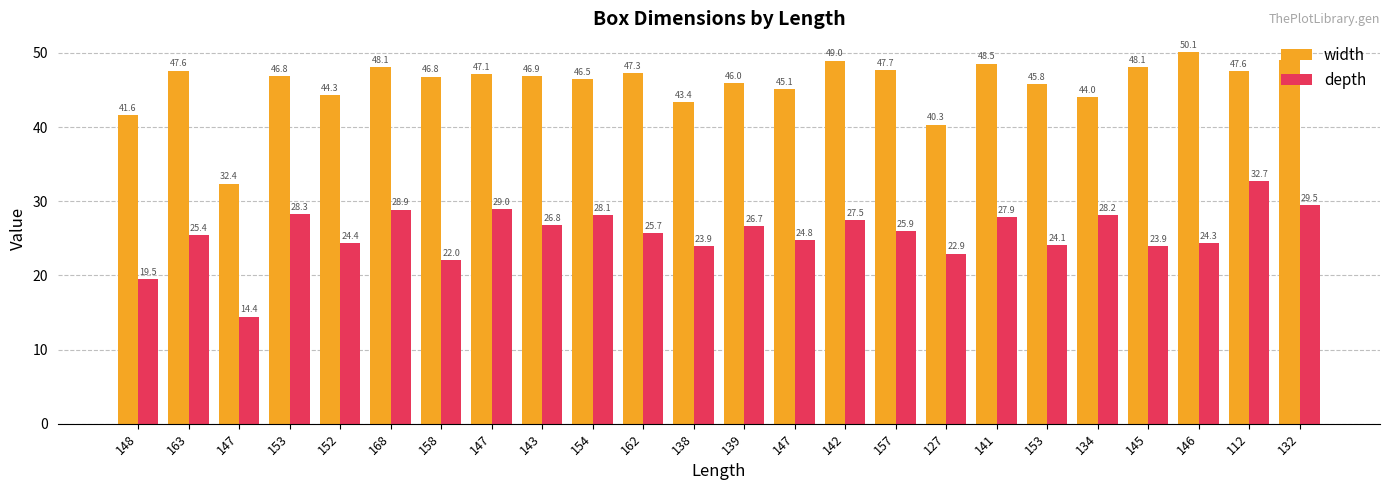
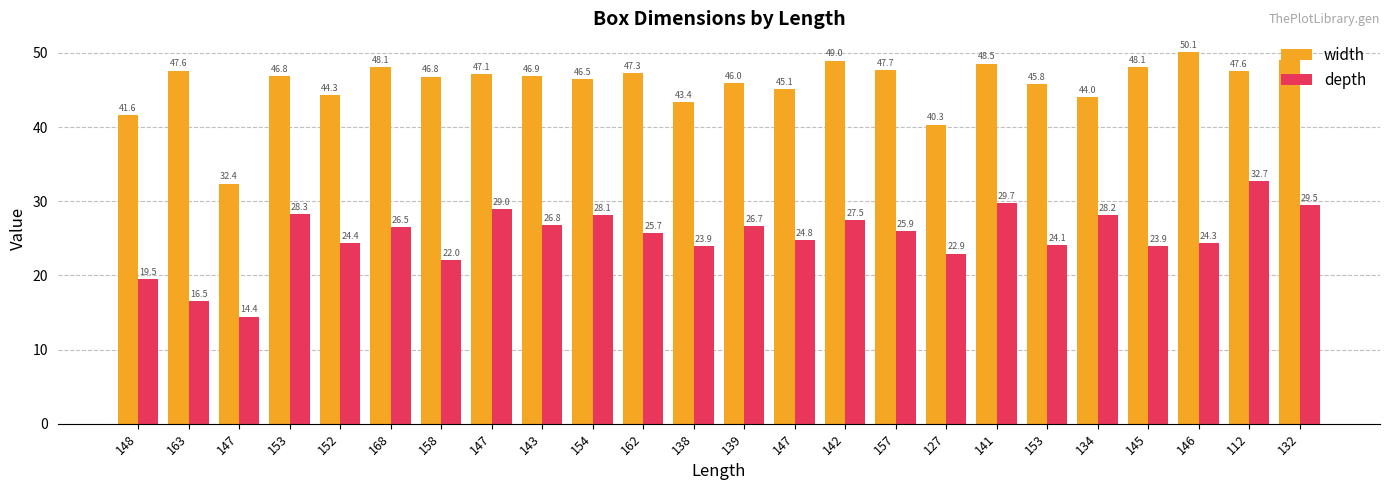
depth, 163: 25.4 -> 16.5
depth, 168: 28.9 -> 26.5
depth, 141: 27.9 -> 29.7
